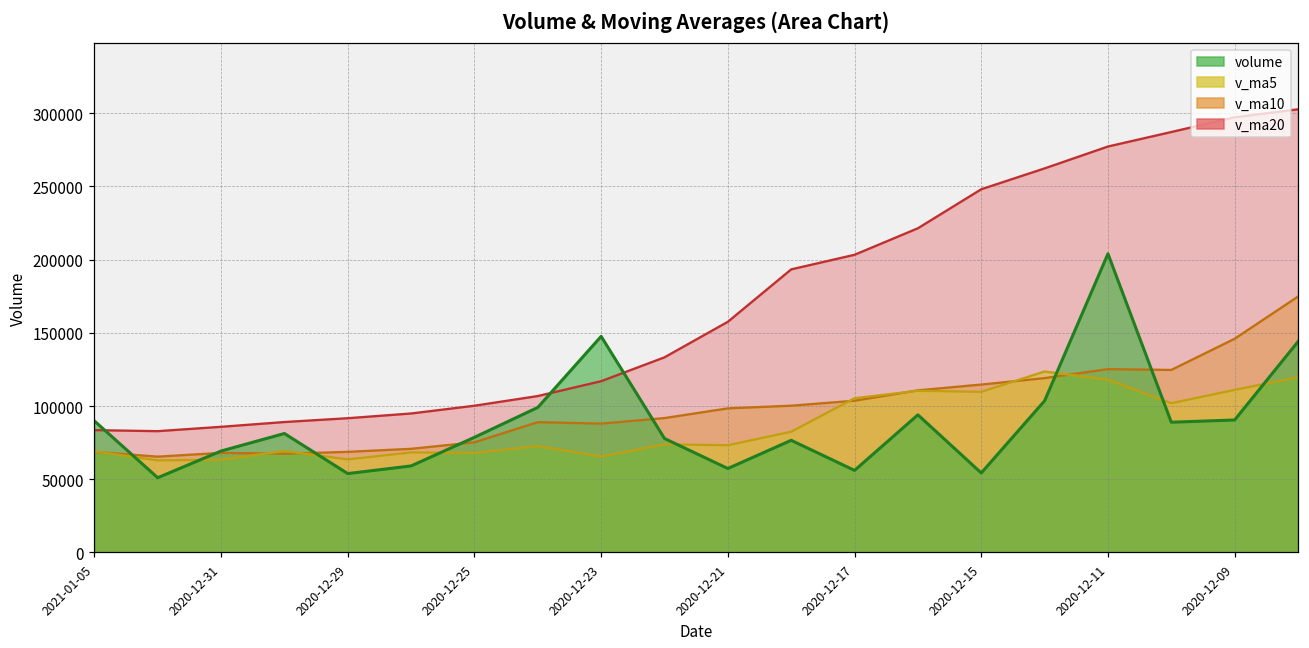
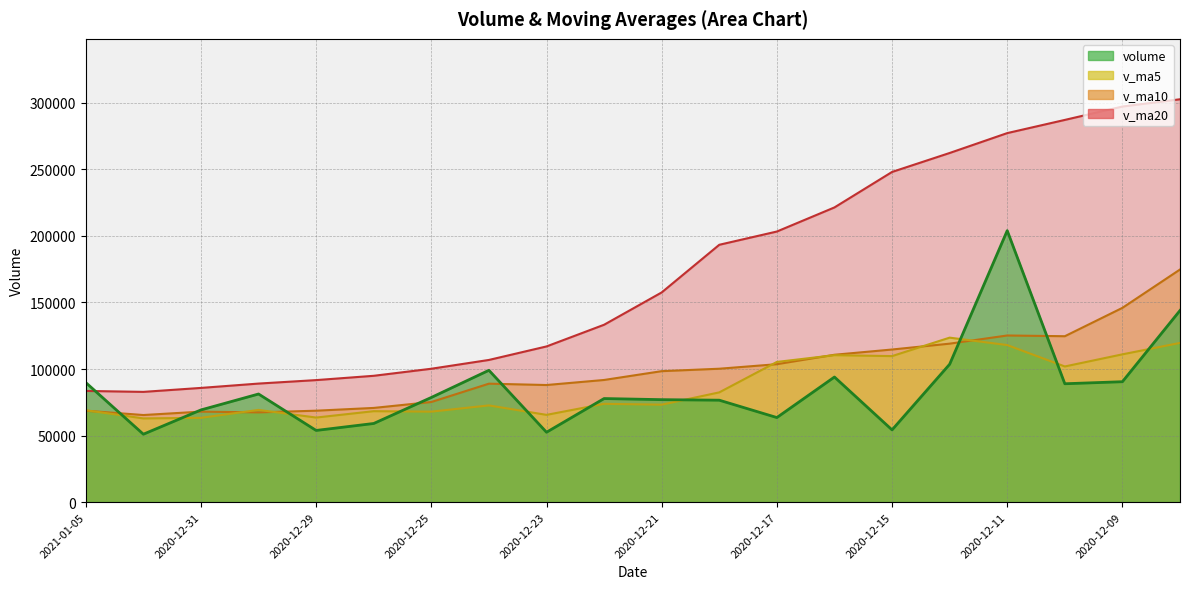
volume, 2020-12-23: 148000 -> 52000
volume, 2020-12-21: 57000 -> 77000
volume, 2020-12-17: 56000 -> 64000
